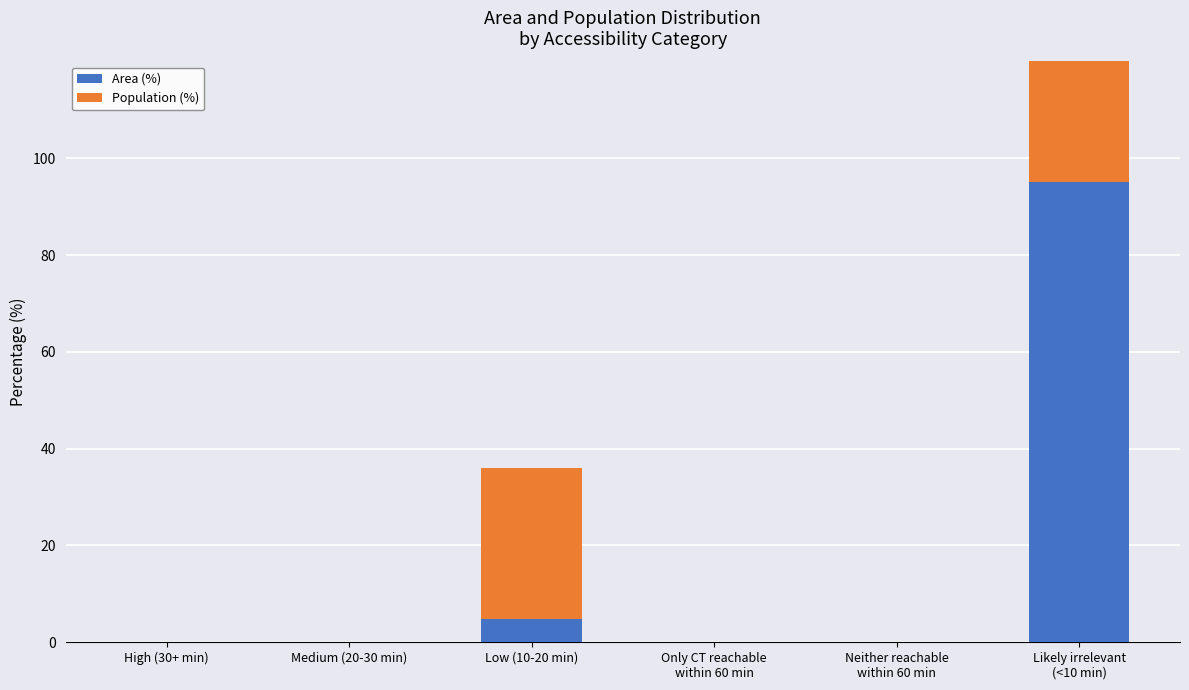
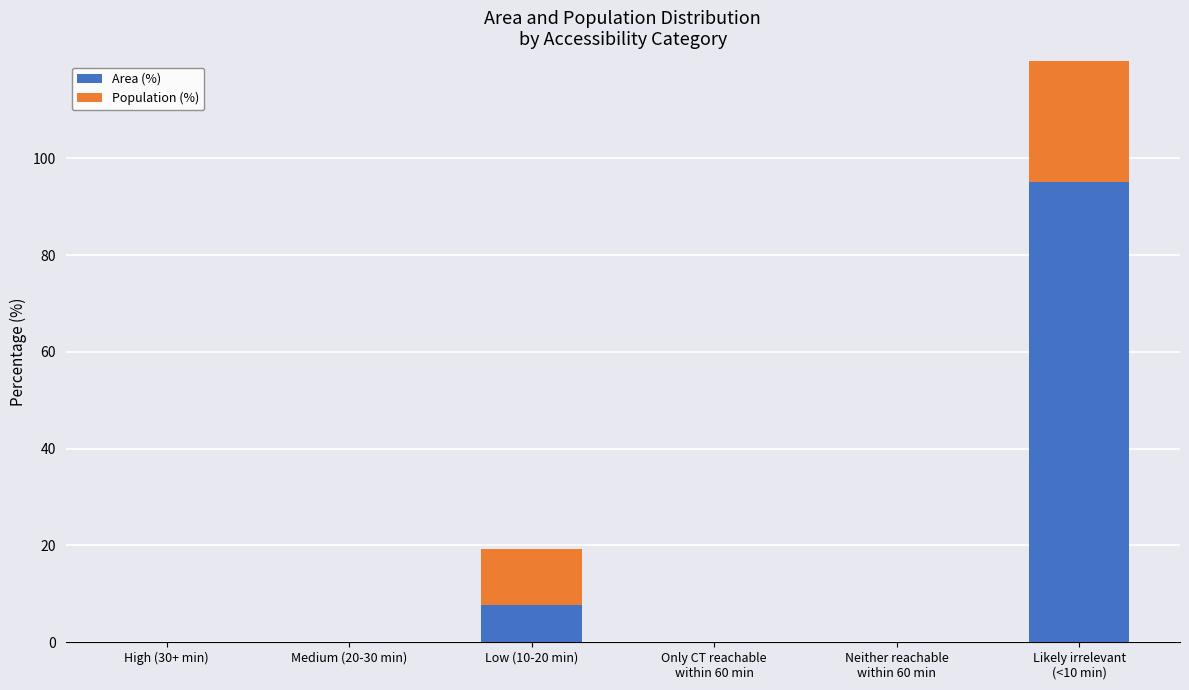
Area (%), Low (10-20 min): 5 -> 8
Population (%), Low (10-20 min): 31 -> 12
